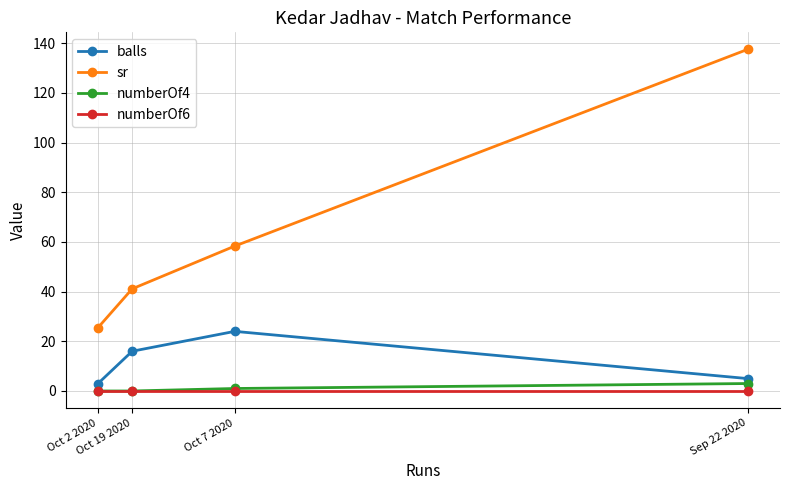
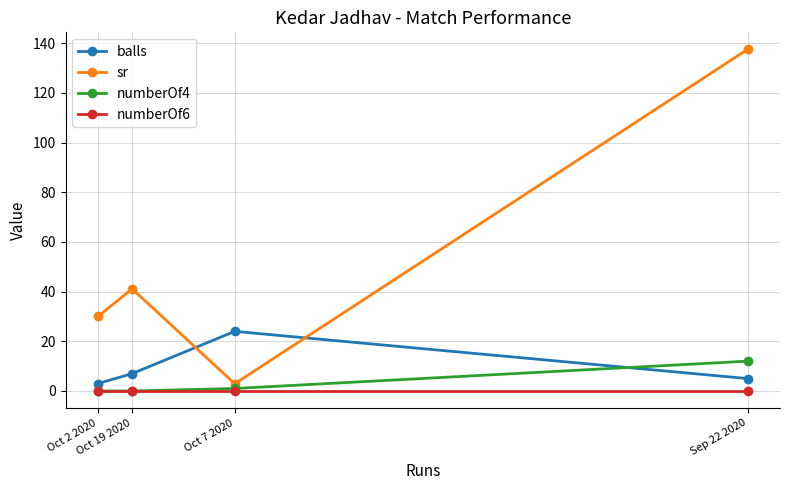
sr, Oct 2 2020: 26 -> 30
balls, Oct 19 2020: 16 -> 7
sr, Oct 7 2020: 58 -> 3
numberOf4, Sep 22 2020: 3 -> 12
